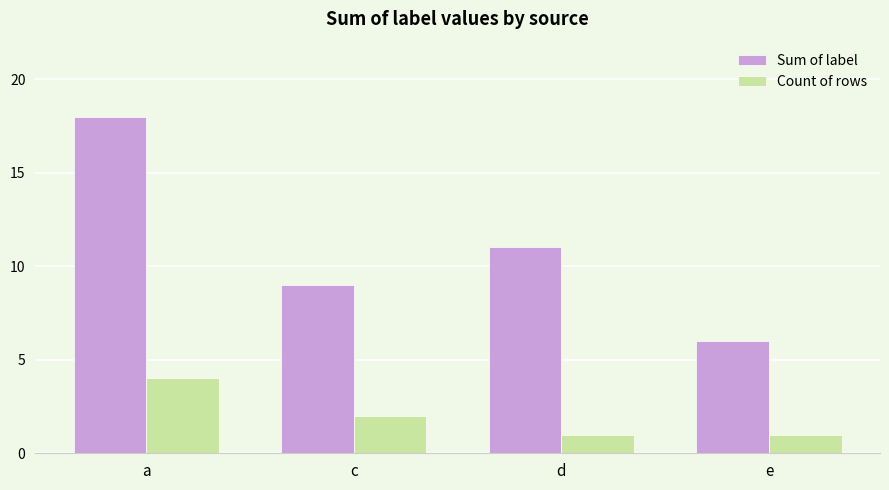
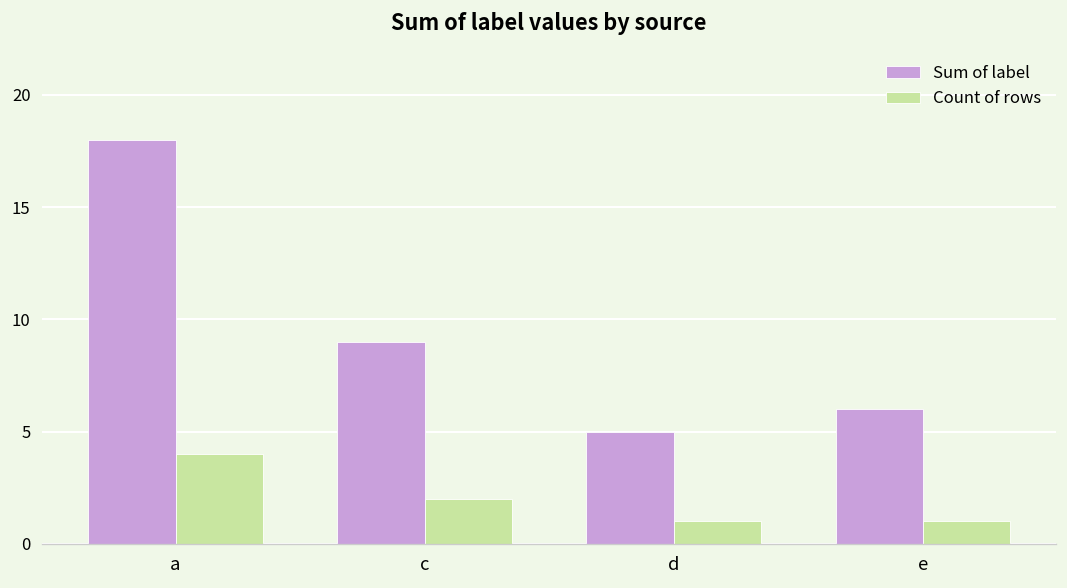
Sum of label, d: 11 -> 5
